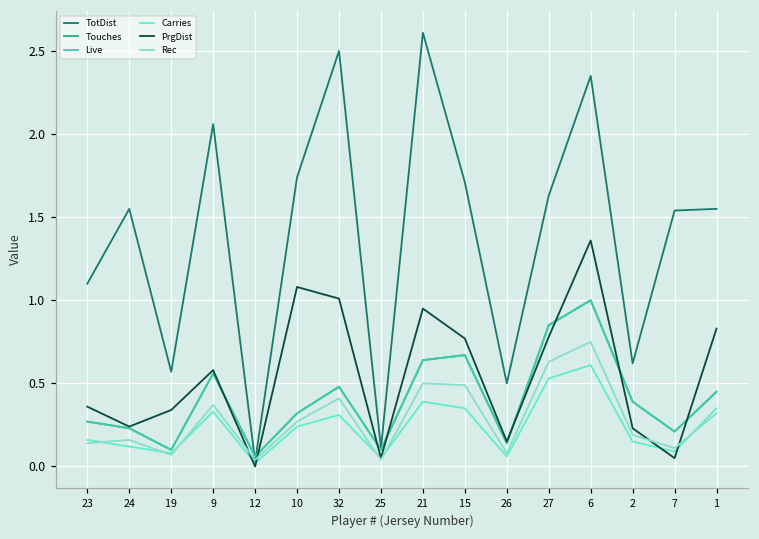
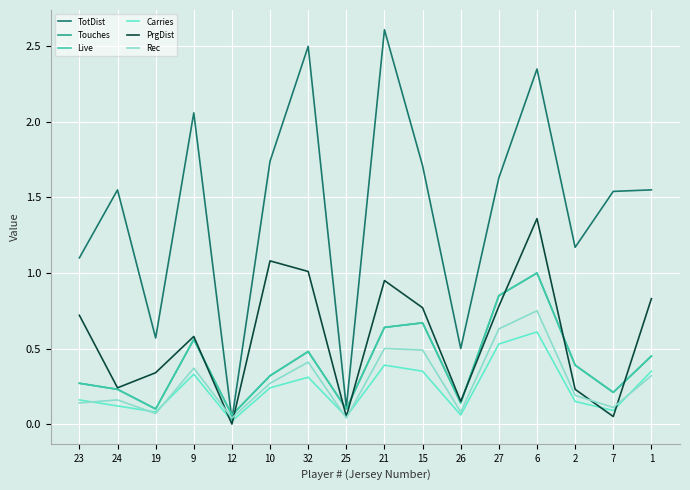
PrgDist, 23: 0.36 -> 0.72
TotDist, 2: 0.62 -> 1.17
